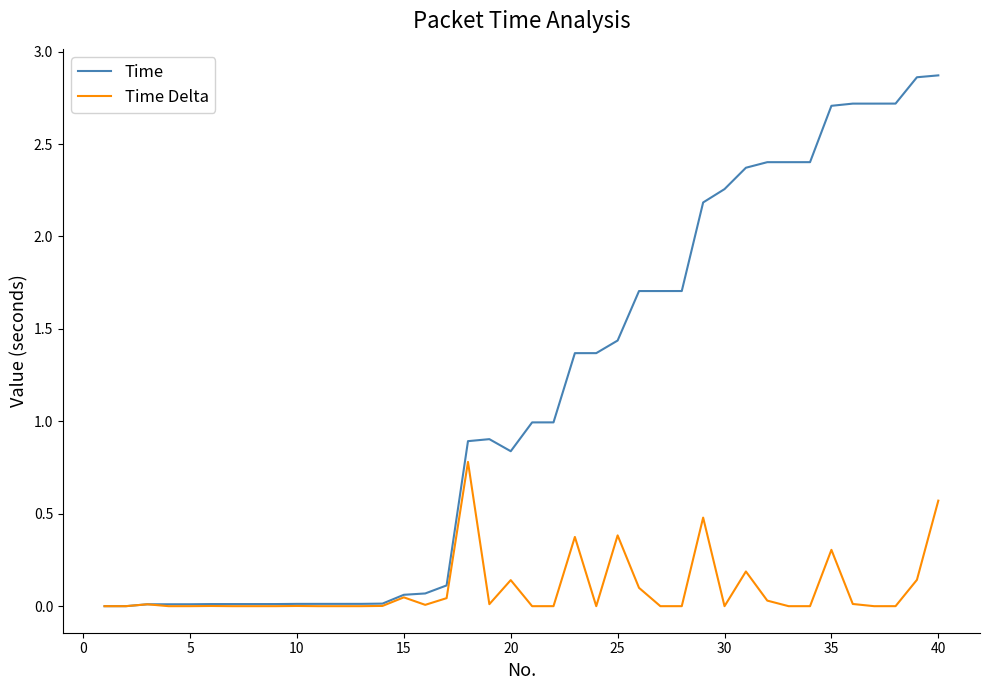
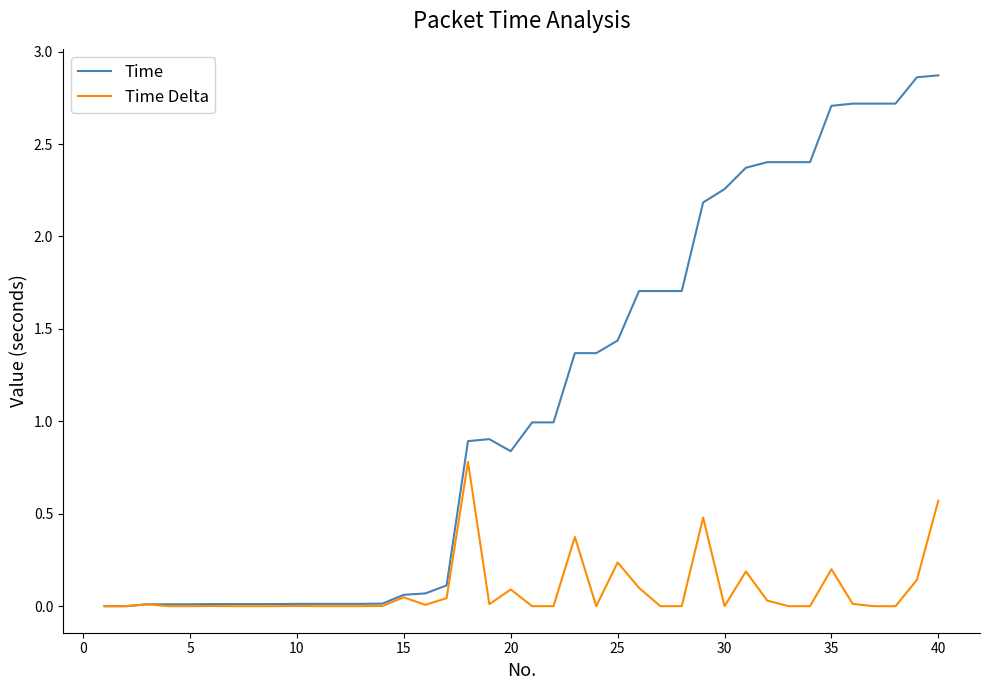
Time Delta, 20: 0.14 -> 0.09
Time Delta, 25: 0.38 -> 0.24
Time Delta, 35: 0.30 -> 0.20
